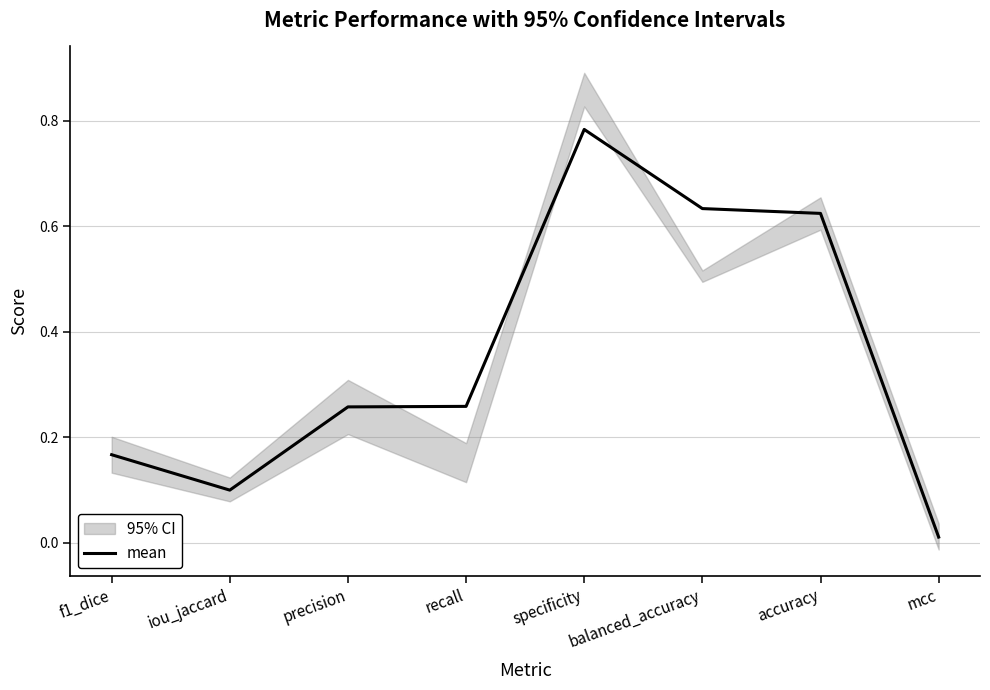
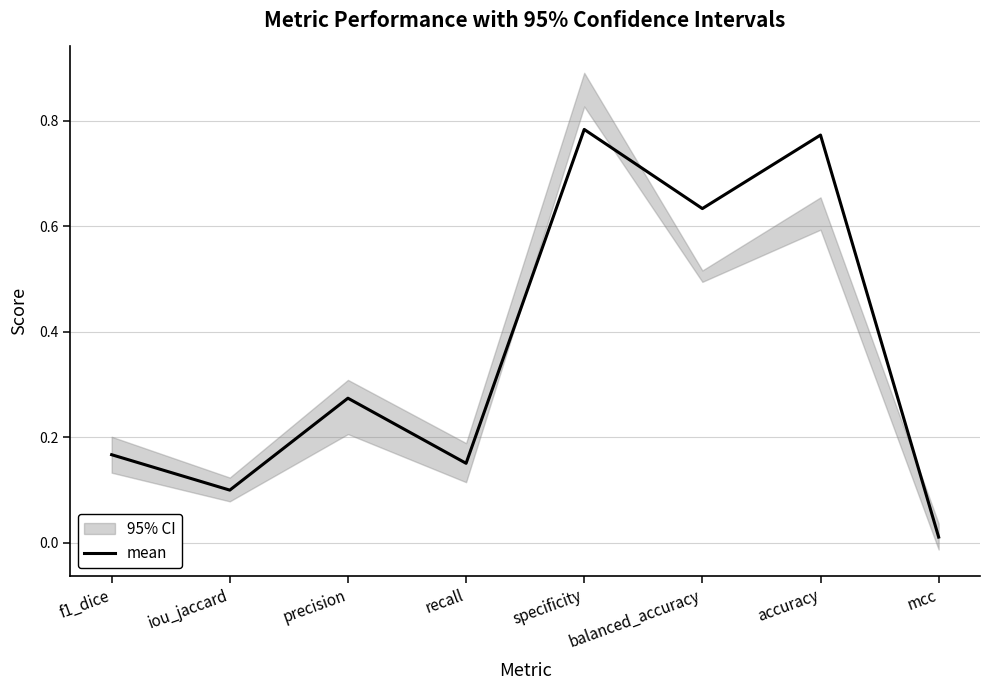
mean, precision: 0.26 -> 0.27
mean, recall: 0.26 -> 0.15
mean, accuracy: 0.62 -> 0.77
